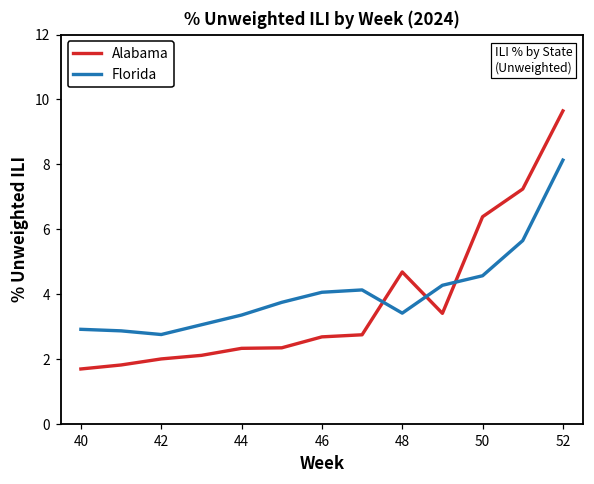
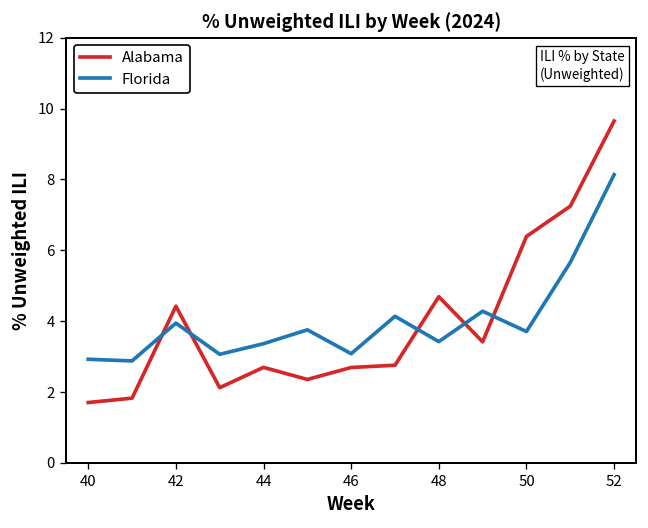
Alabama, 42: 2.0 -> 4.4
Florida, 42: 2.8 -> 3.9
Alabama, 44: 2.3 -> 2.7
Florida, 46: 4.1 -> 3.1
Florida, 50: 4.6 -> 3.7
